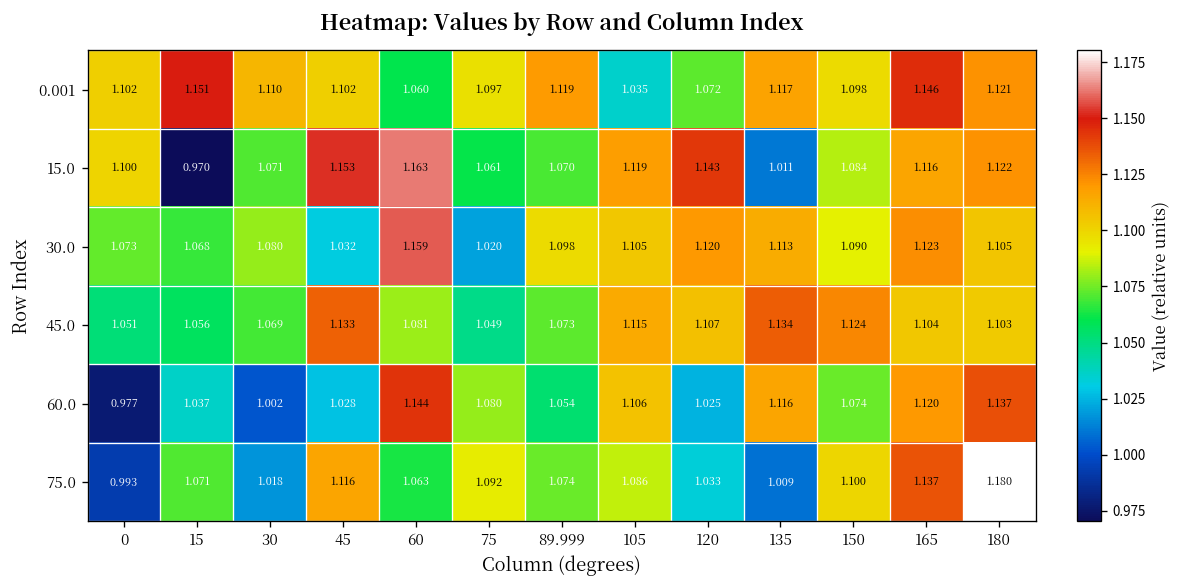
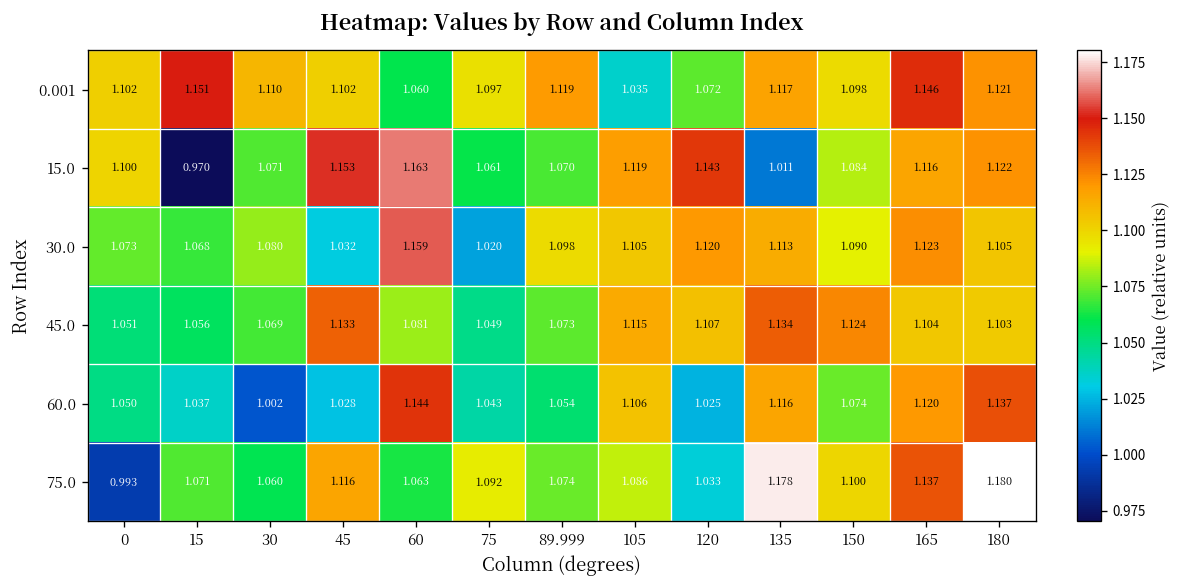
60.0, 0: 0.977 -> 1.050
60.0, 75: 1.080 -> 1.043
75.0, 30: 1.018 -> 1.060
75.0, 135: 1.009 -> 1.178
